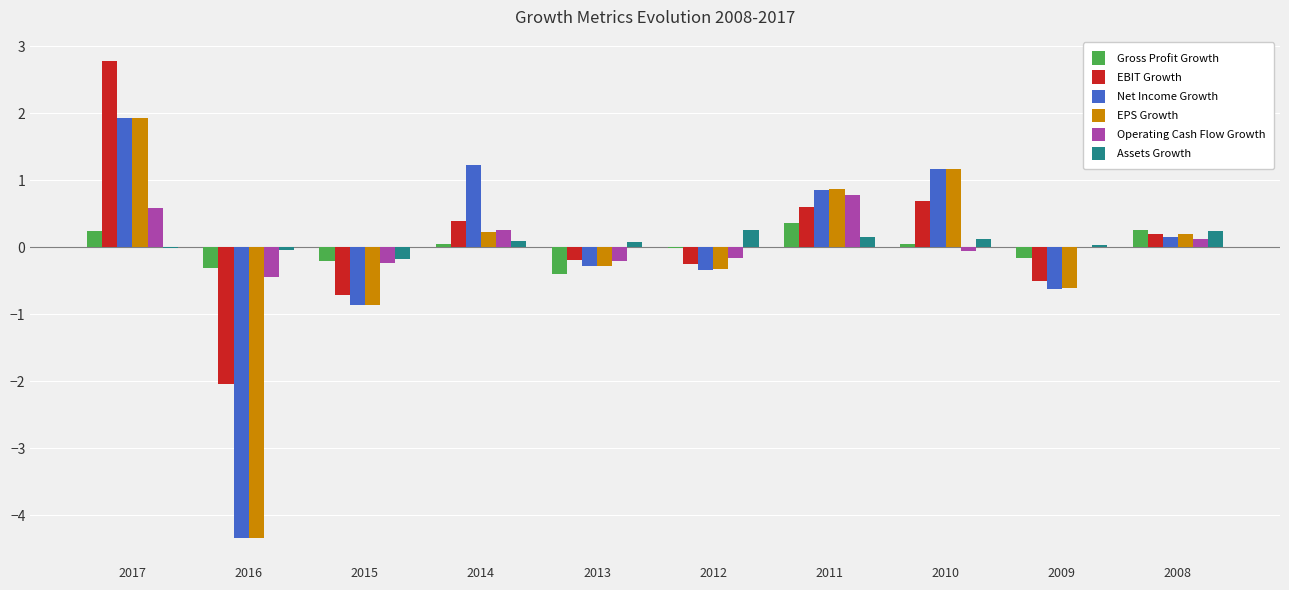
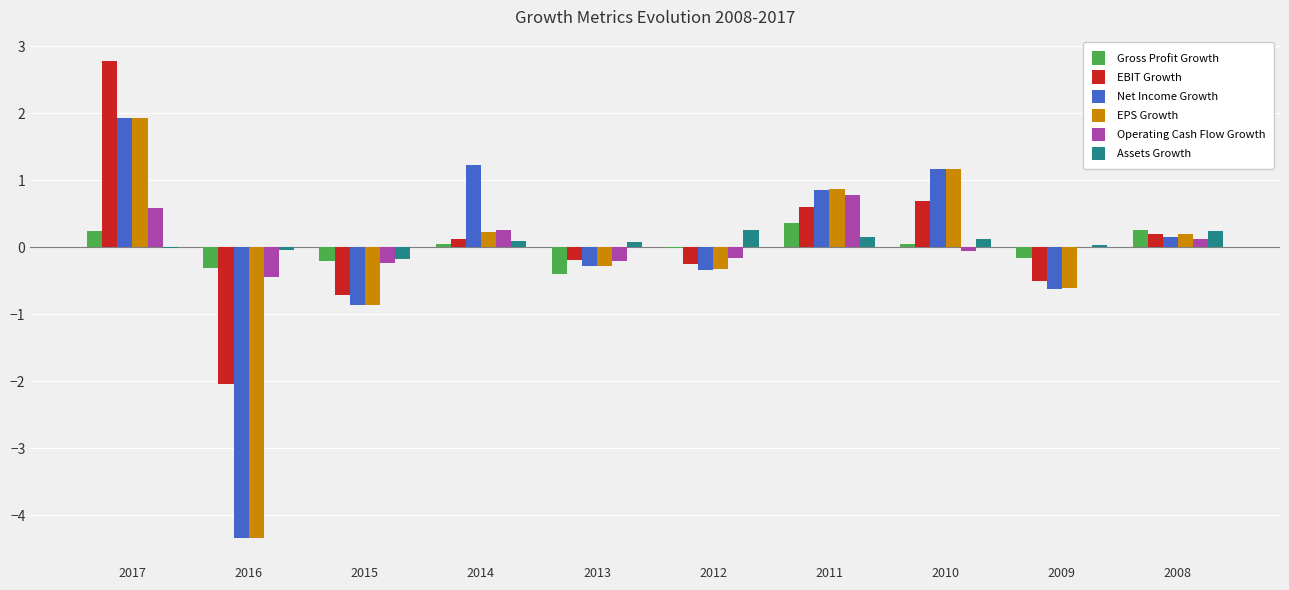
EBIT Growth, 2014: 0.4 -> 0.1
